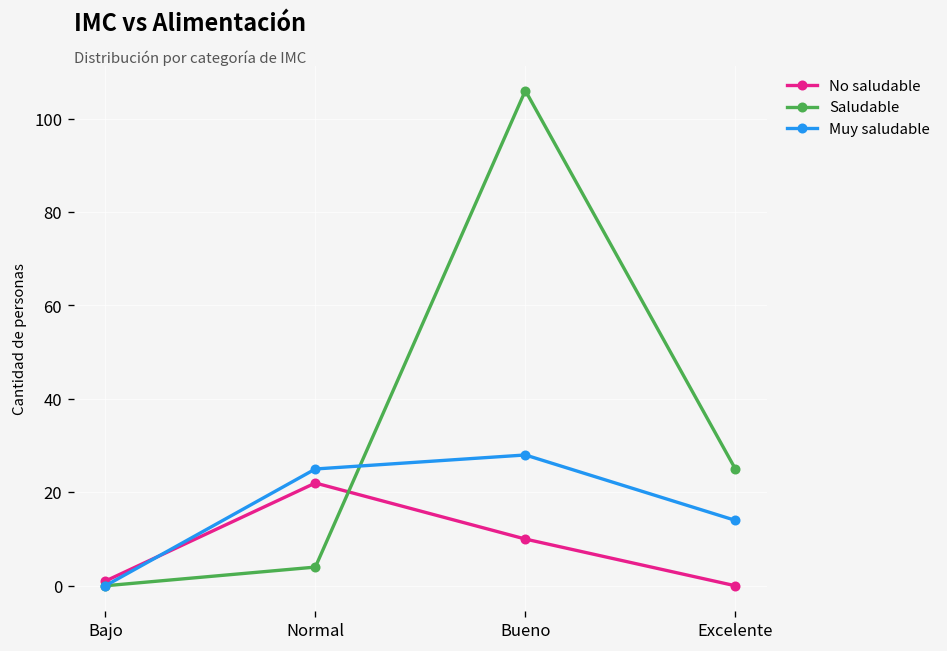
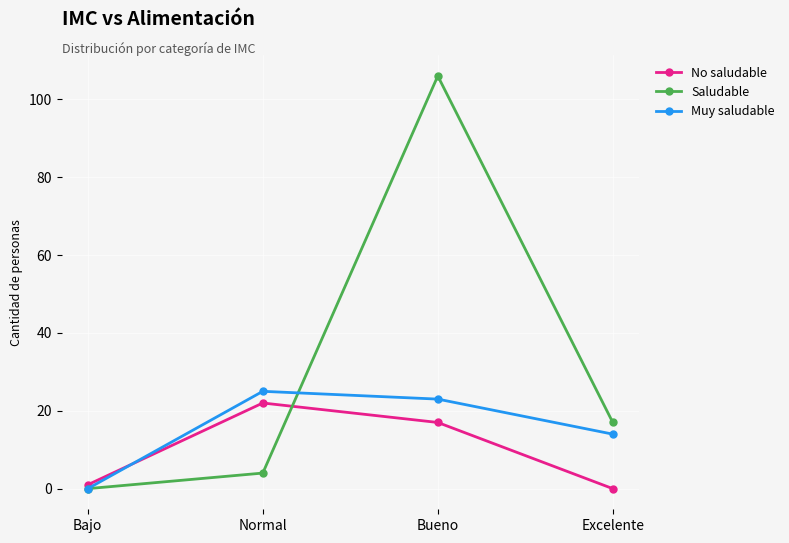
No saludable, Bueno: 10 -> 17
Muy saludable, Bueno: 28 -> 23
Saludable, Excelente: 25 -> 17
